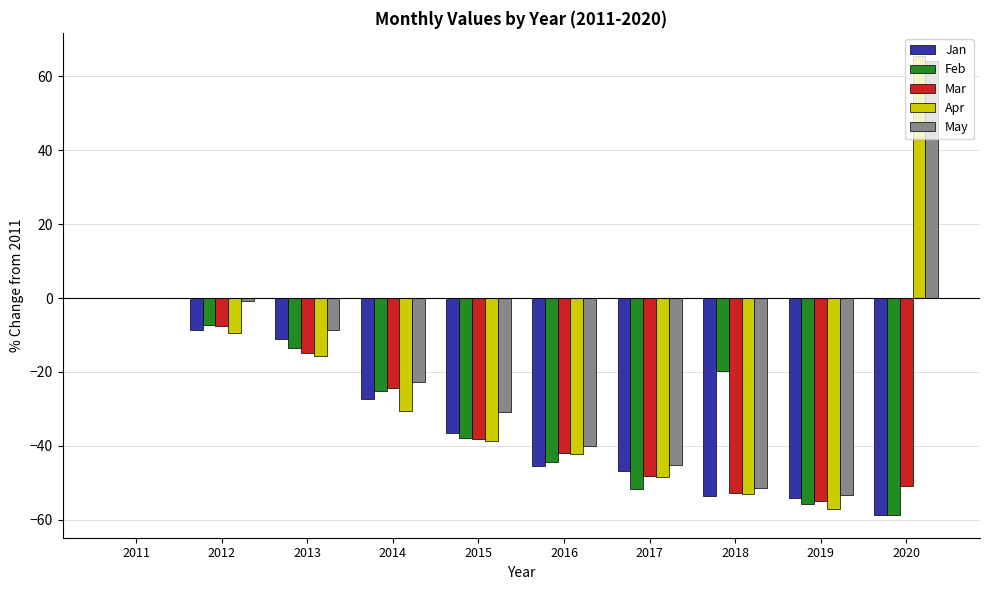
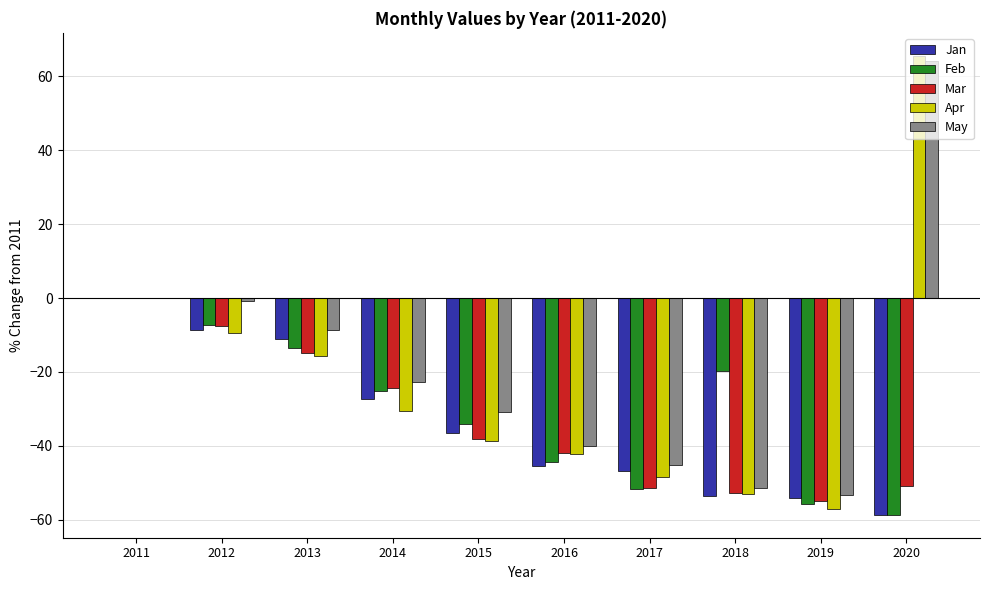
Feb, 2015: -38 -> -34
Mar, 2017: -48 -> -51
